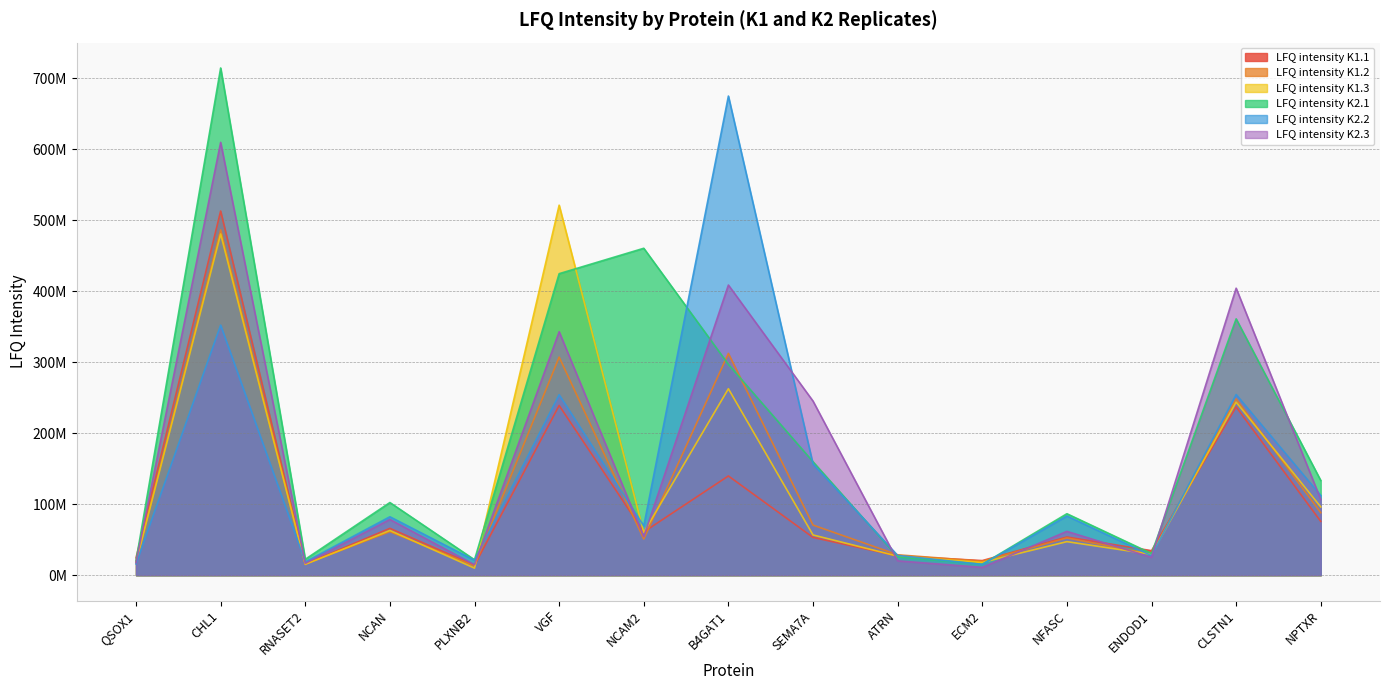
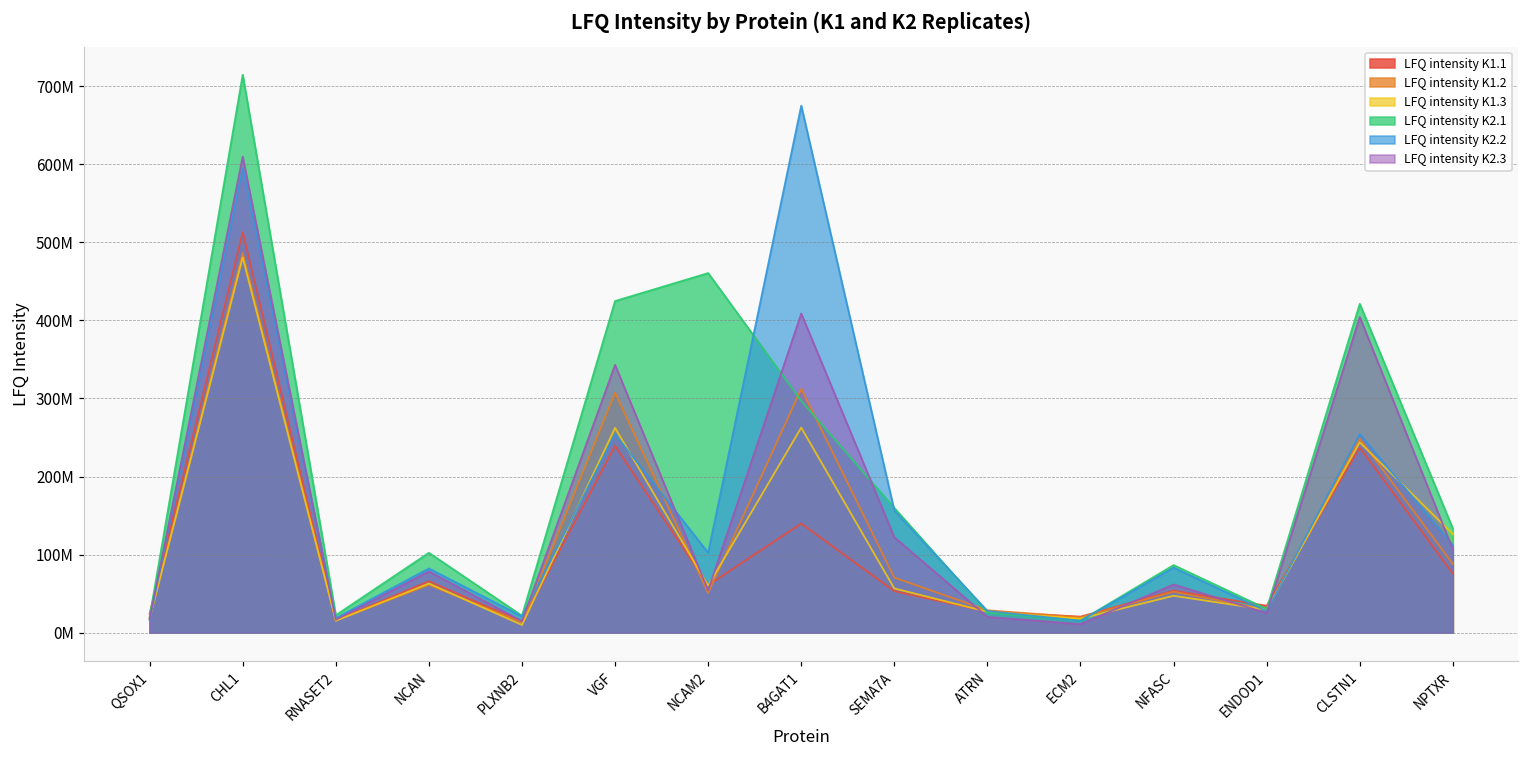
LFQ intensity K2.2, CHL1: 350000000 -> 600000000
LFQ intensity K1.3, VGF: 520000000 -> 260000000
LFQ intensity K2.2, NCAM2: 70000000 -> 100000000
LFQ intensity K2.3, SEMA7A: 250000000 -> 120000000
LFQ intensity K2.1, CLSTN1: 360000000 -> 420000000
LFQ intensity K1.3, NPTXR: 100000000 -> 130000000
